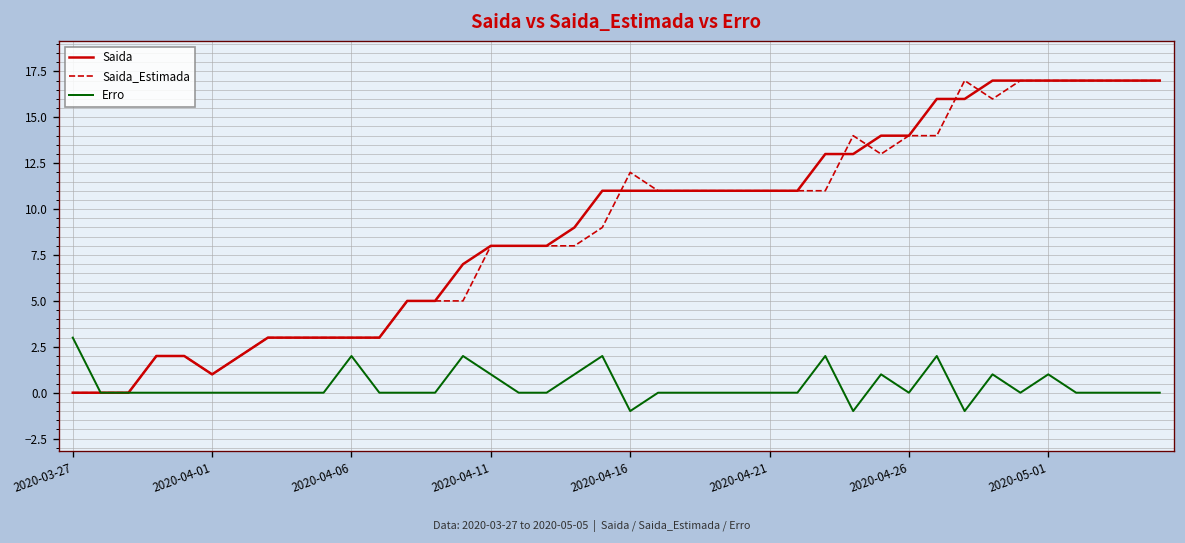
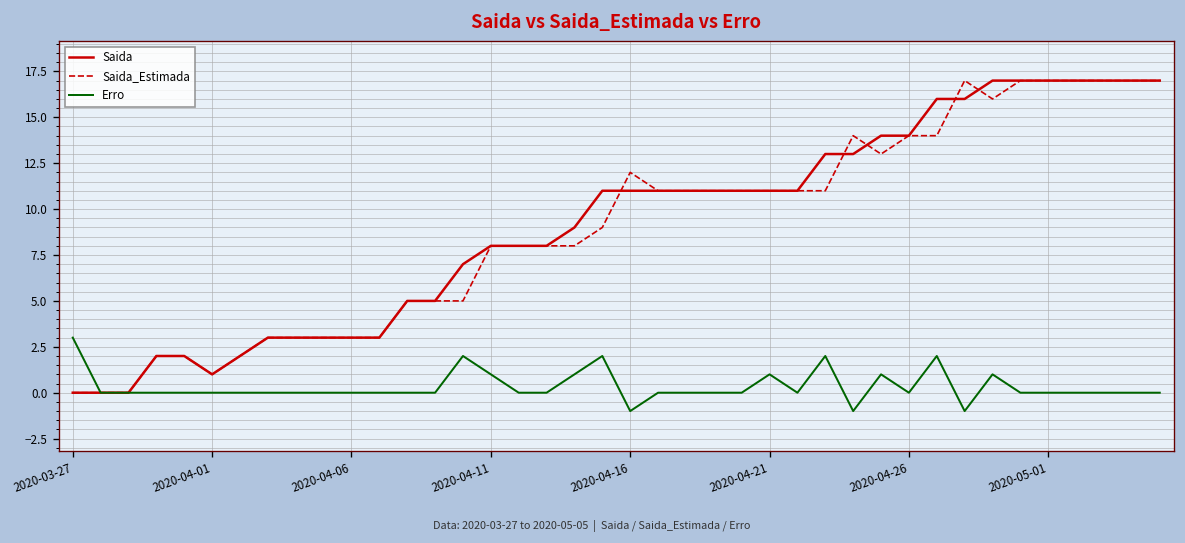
Erro, 2020-04-06: 2 -> 0
Erro, 2020-04-21: 0 -> 1
Erro, 2020-05-01: 1 -> 0
